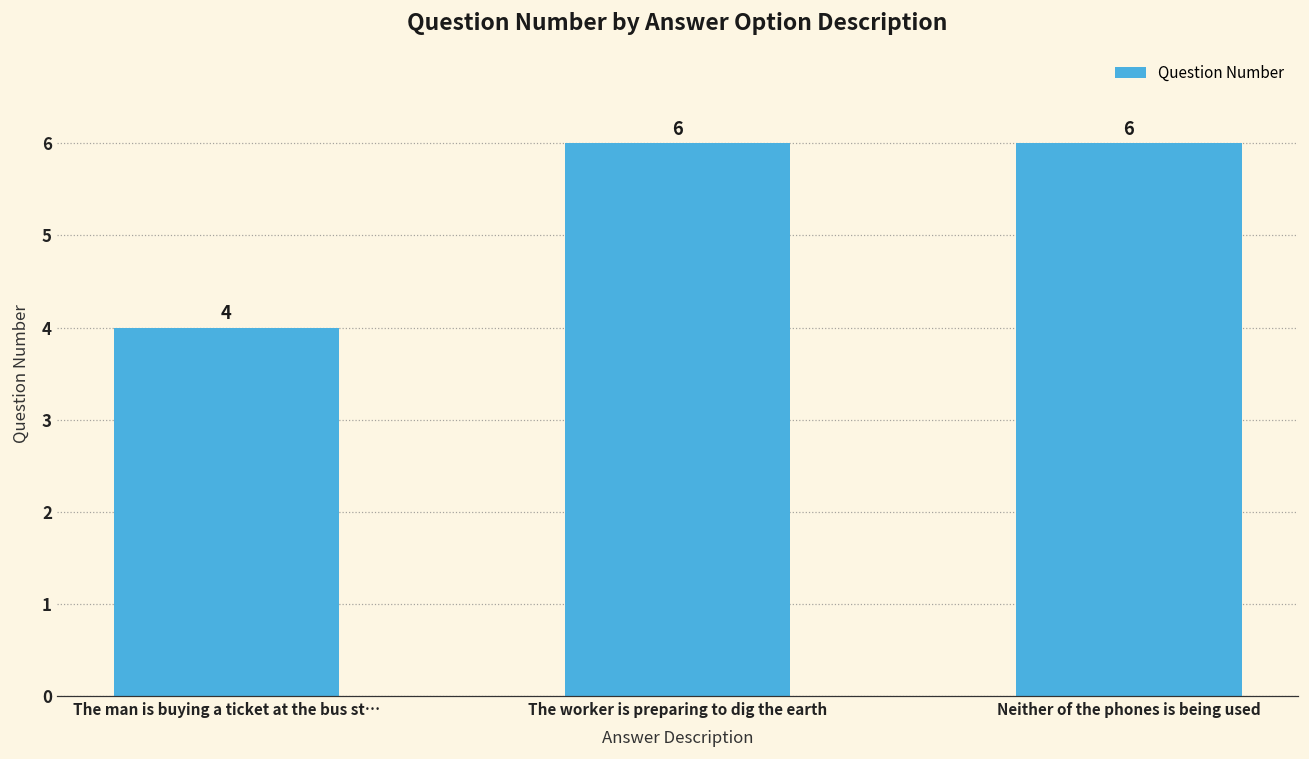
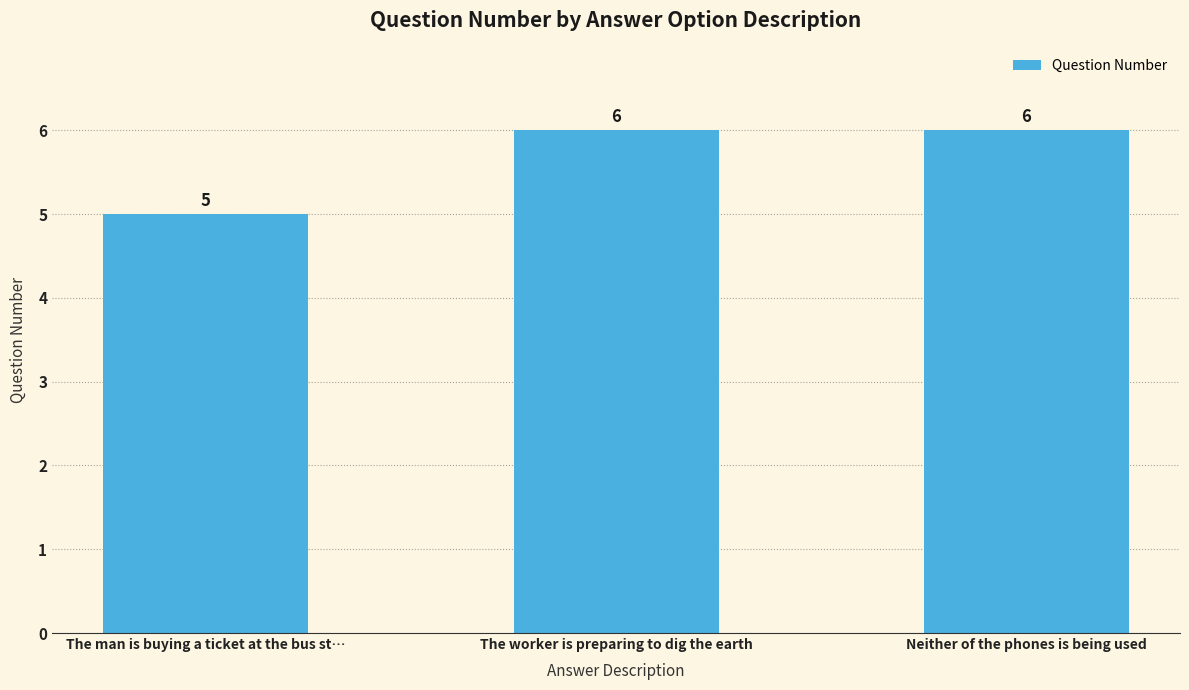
The man is buying a ticket at the bus st…: 4 -> 5
